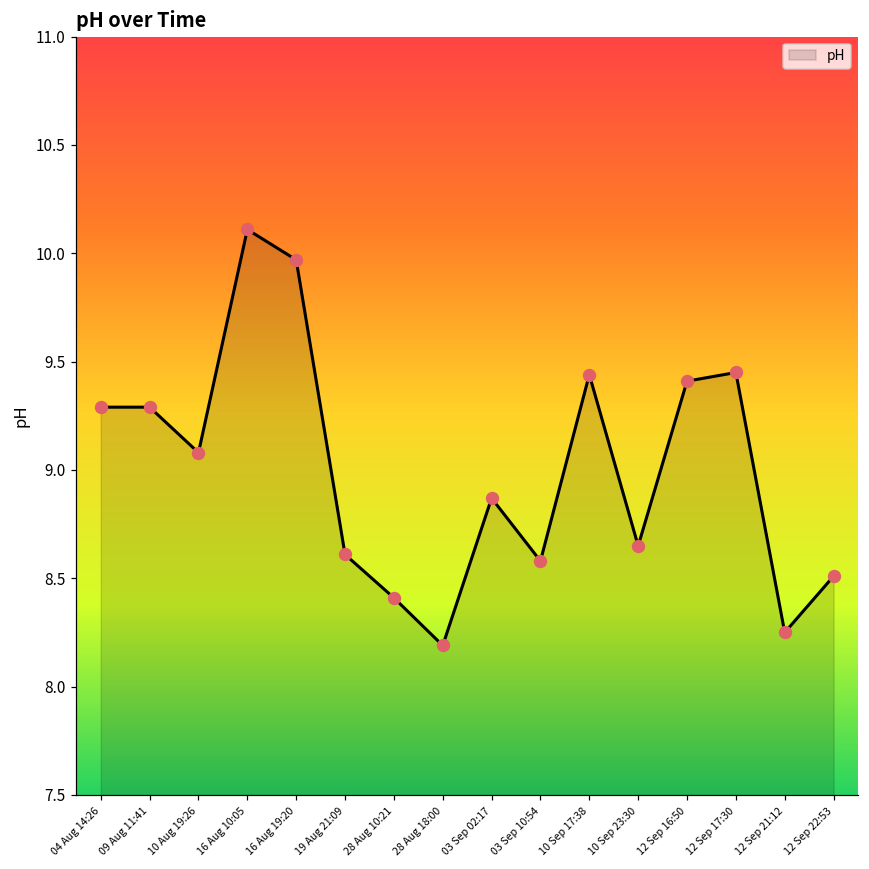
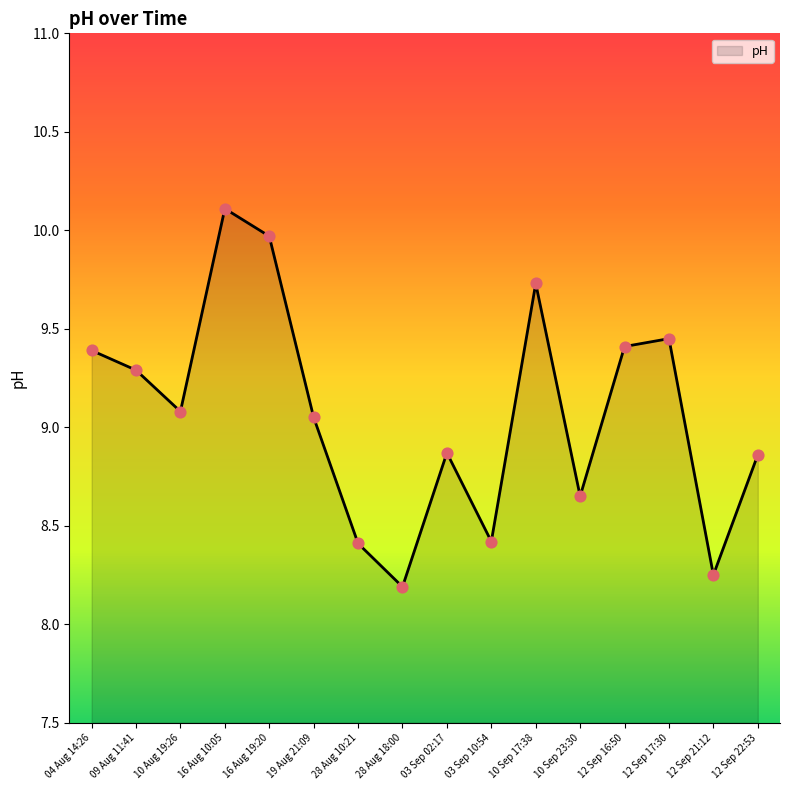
04 Aug 14:26: 9.29 -> 9.39
19 Aug 21:09: 8.61 -> 9.05
03 Sep 10:54: 8.58 -> 8.42
10 Sep 17:38: 9.44 -> 9.73
12 Sep 22:53: 8.51 -> 8.86
